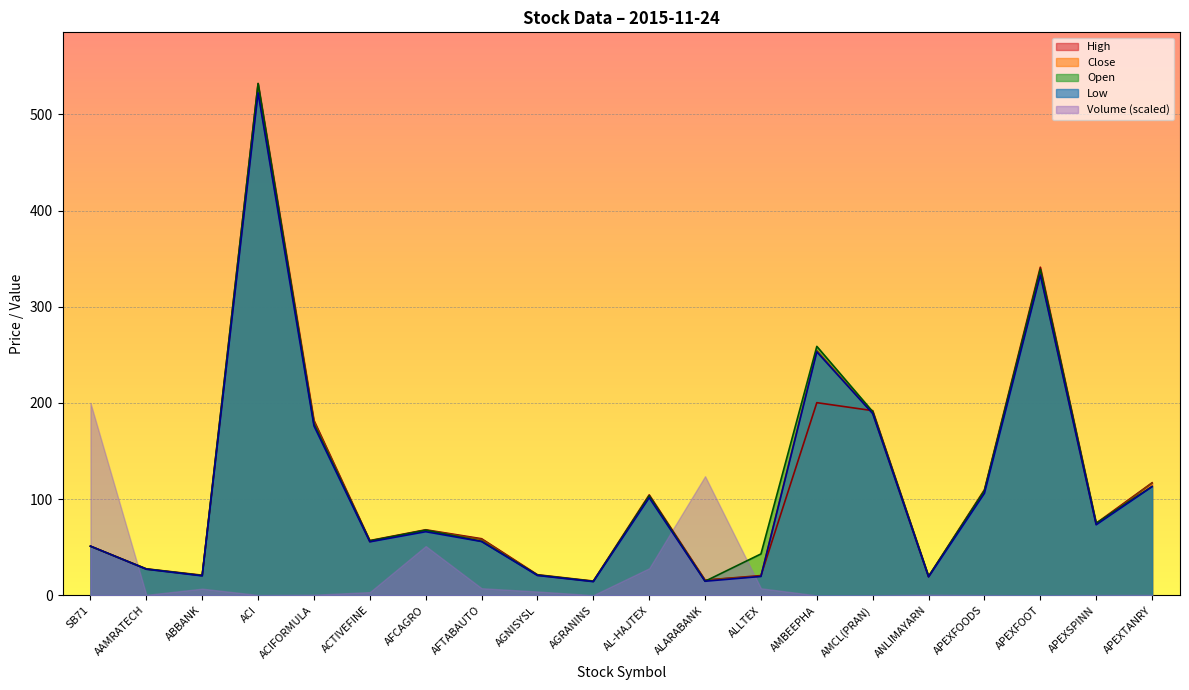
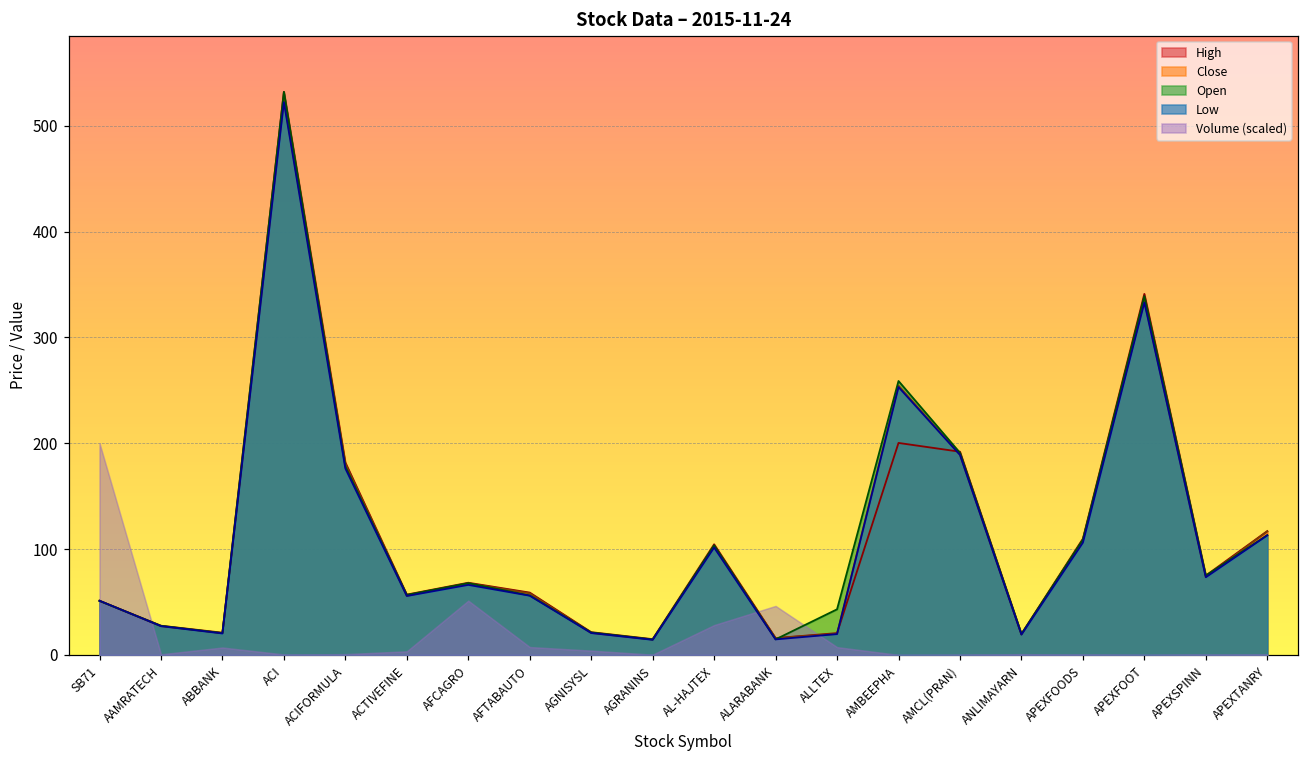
Volume (scaled), ALARABANK: 120 -> 50
